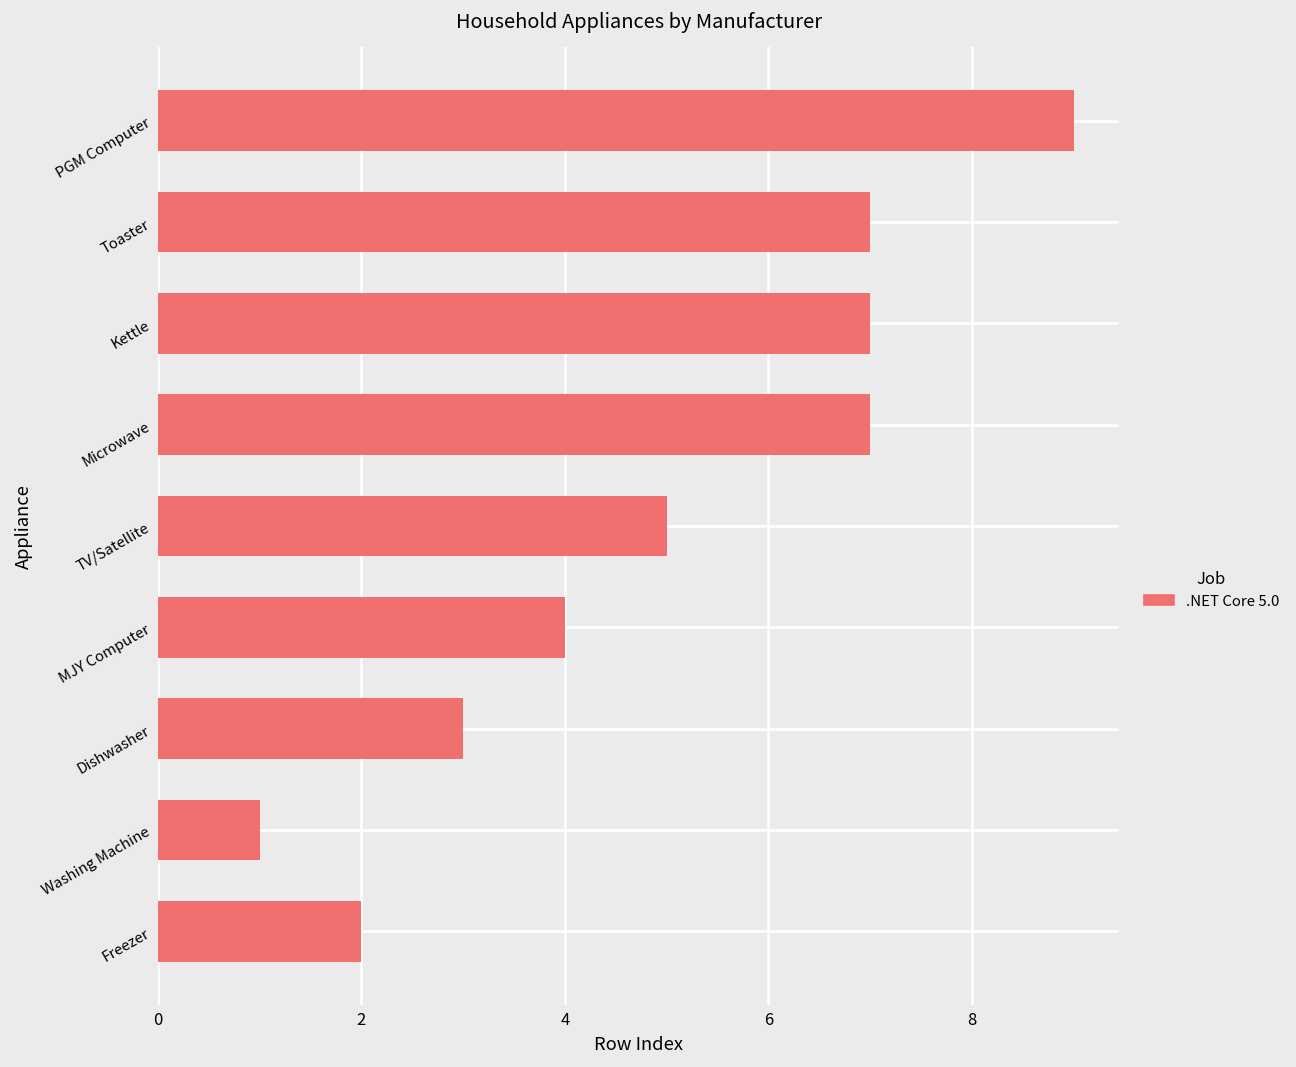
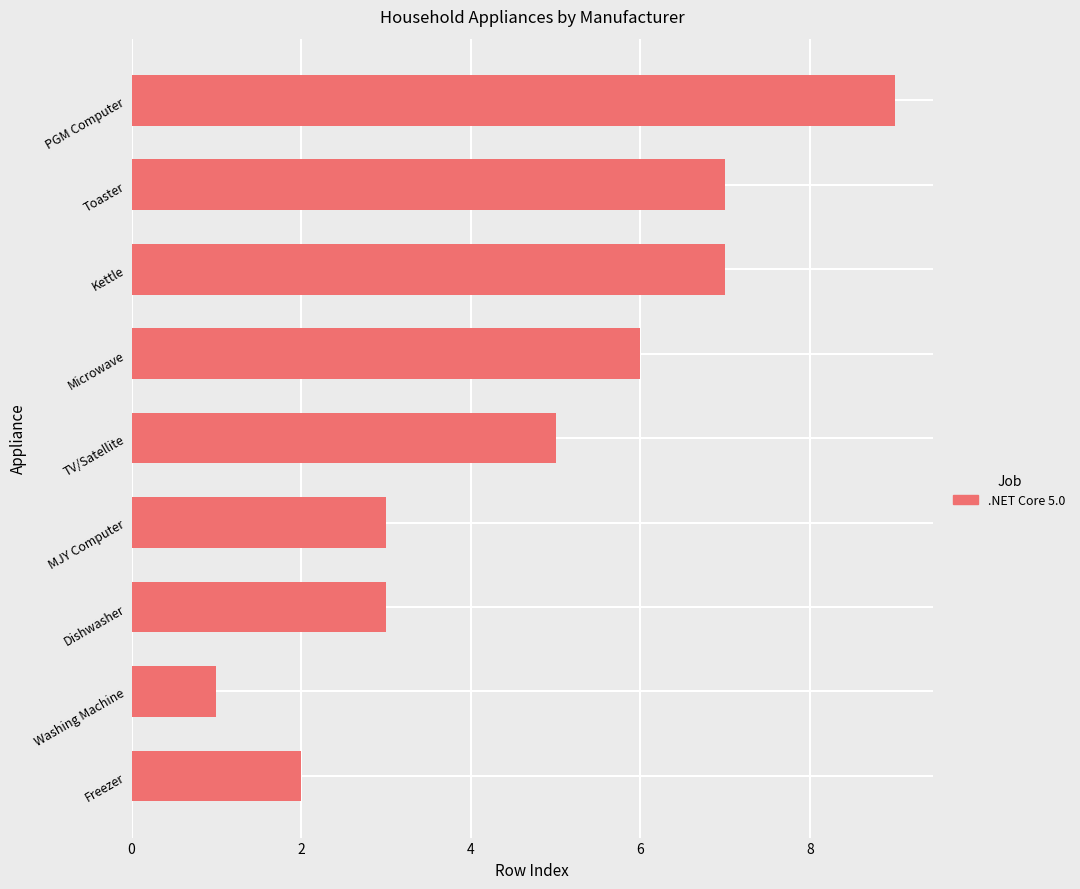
Microwave: 7 -> 6
MJY Computer: 4 -> 3
